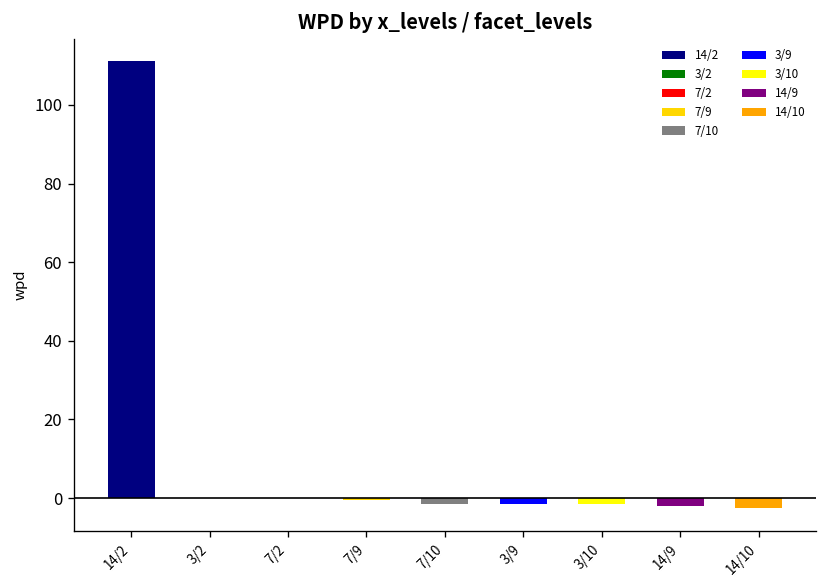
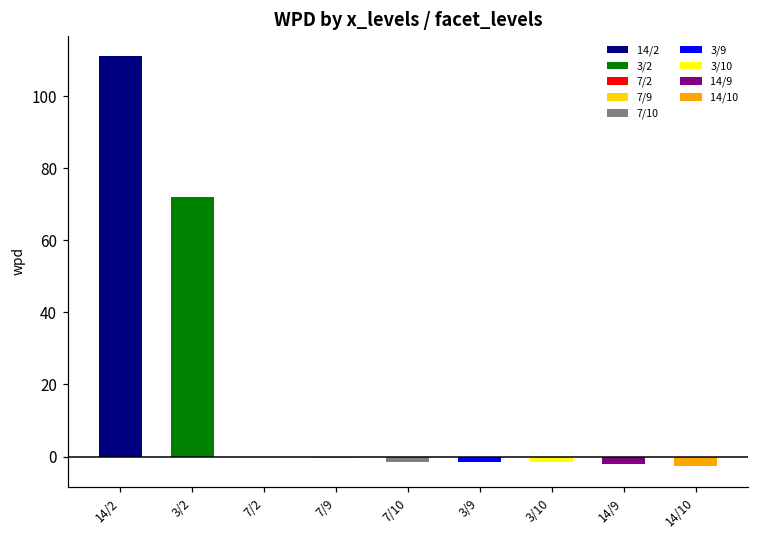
3/2: 0 -> 72
